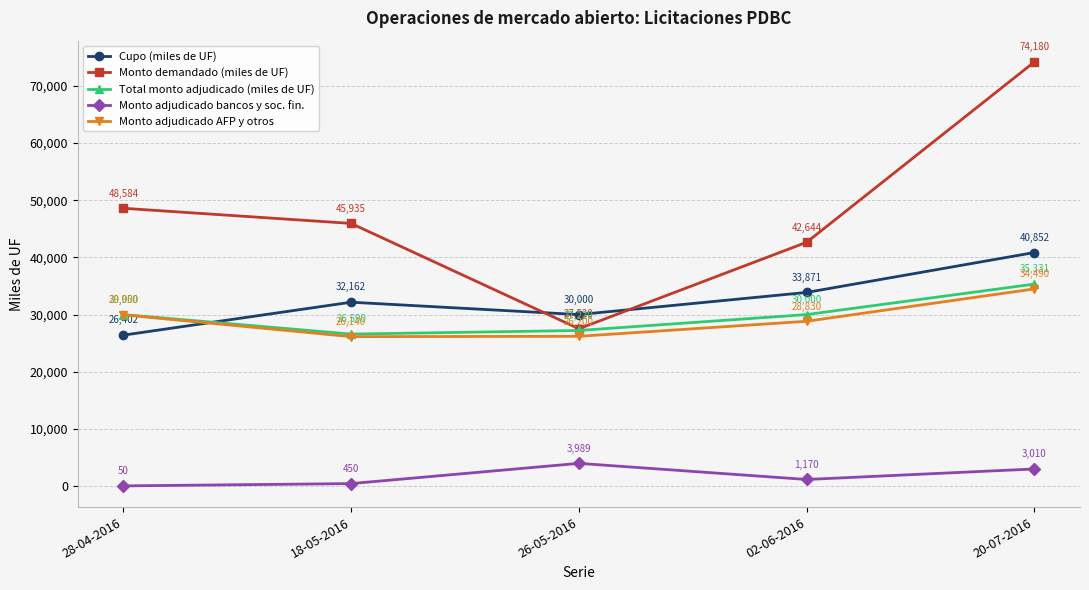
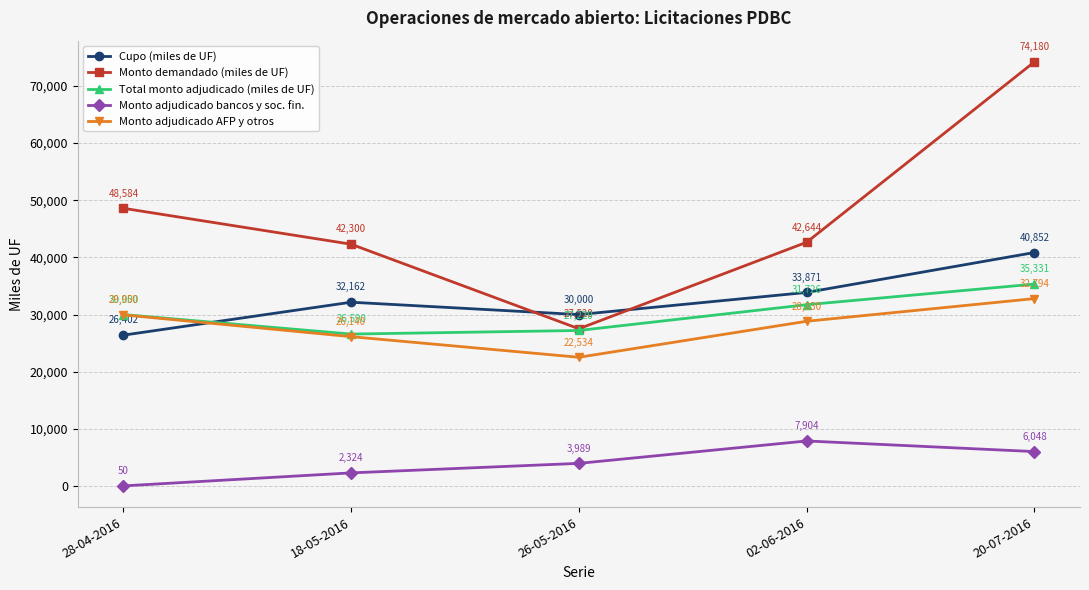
Monto demandado (miles de UF), 18-05-2016: 45,935 -> 42,300
Monto adjudicado bancos y soc. fin., 18-05-2016: 450 -> 2,324
Monto adjudicado AFP y otros, 26-05-2016: 26,200 -> 22,534
Total monto adjudicado (miles de UF), 02-06-2016: 30,000 -> 31,726
Monto adjudicado bancos y soc. fin., 02-06-2016: 1,170 -> 7,904
Monto adjudicado bancos y soc. fin., 20-07-2016: 3,010 -> 6,048
Monto adjudicado AFP y otros, 20-07-2016: 34,490 -> 32,794
